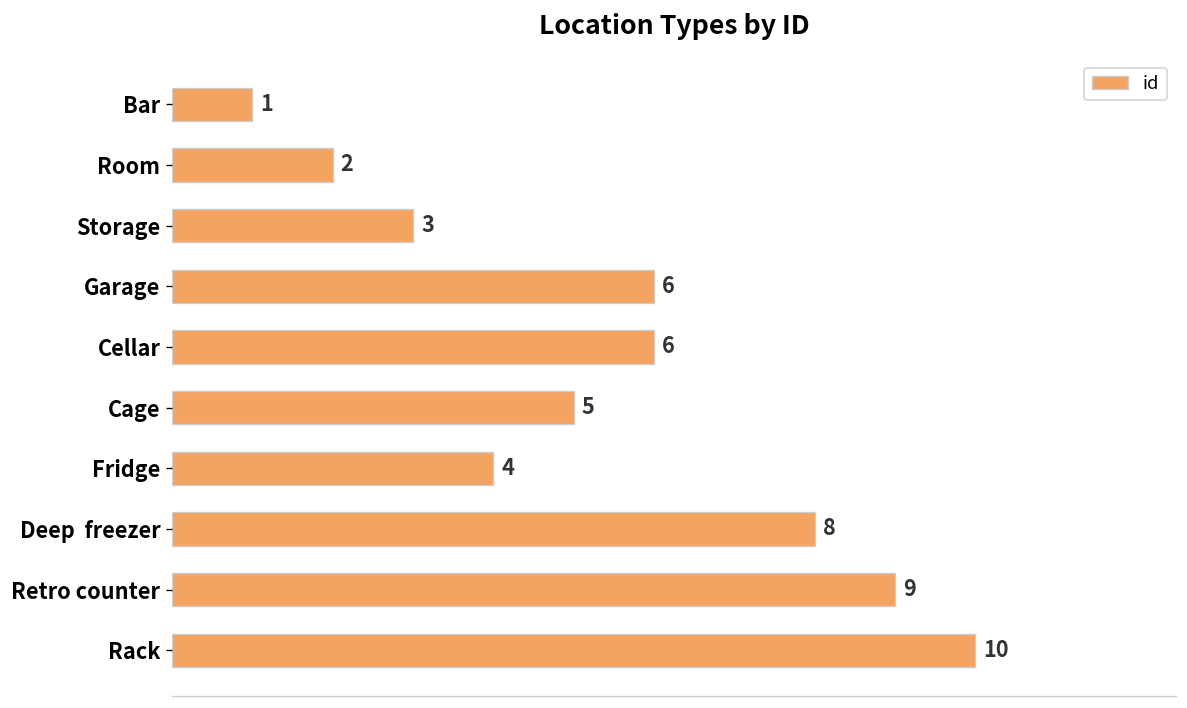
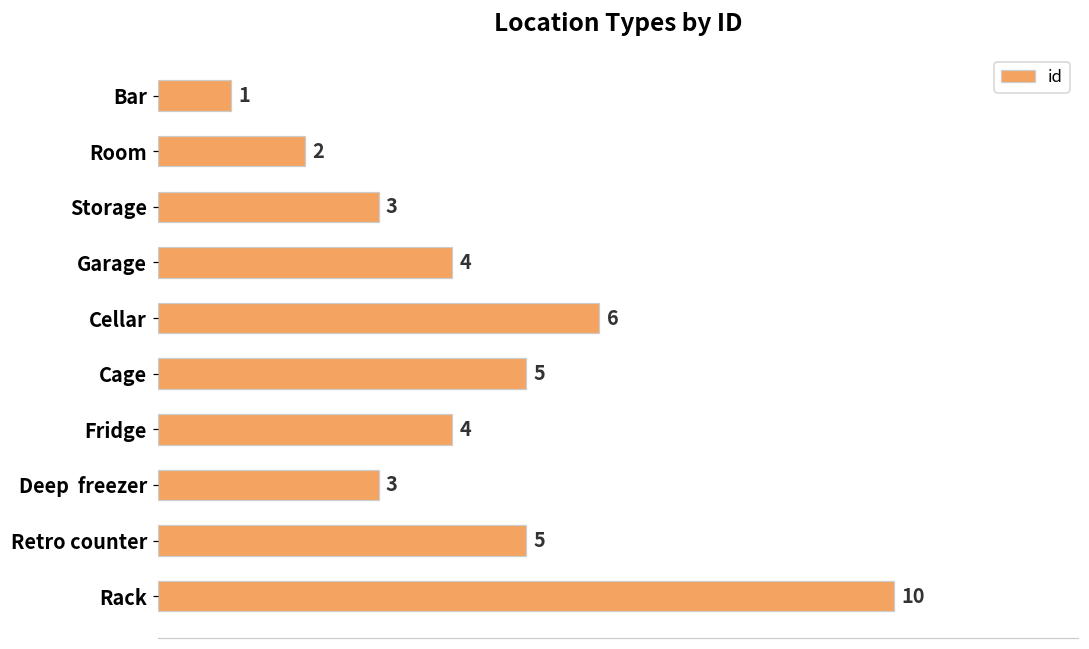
Garage: 6 -> 4
Deep freezer: 8 -> 3
Retro counter: 9 -> 5
